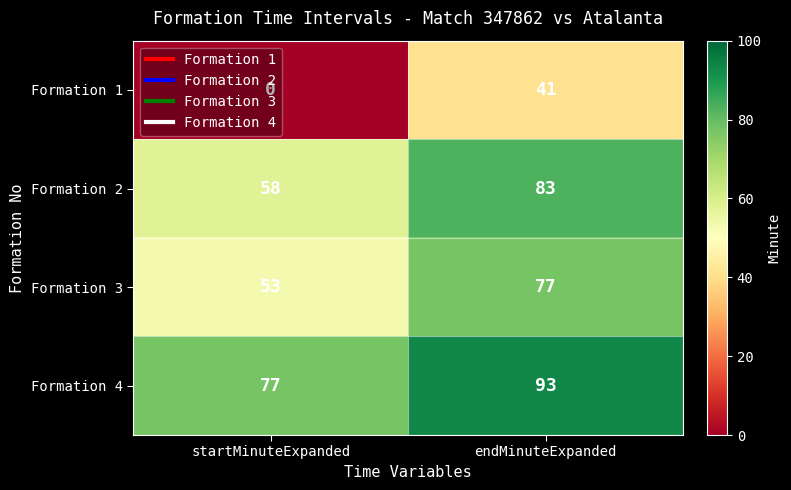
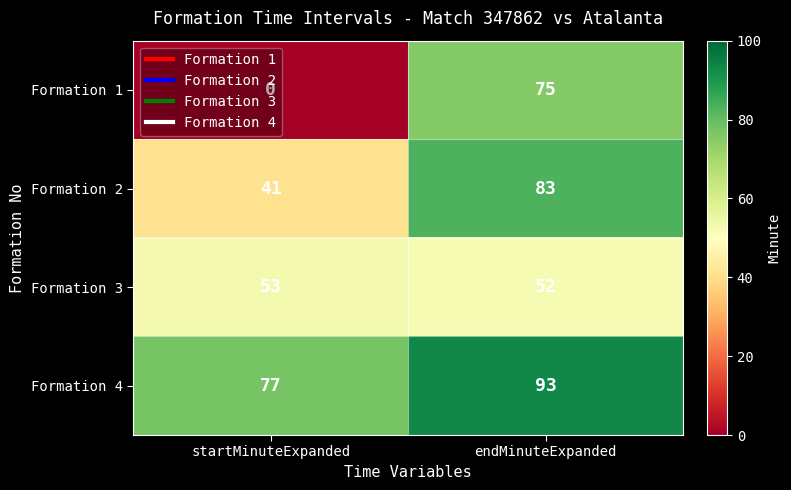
Formation 1, endMinuteExpanded: 41 -> 75
Formation 2, startMinuteExpanded: 58 -> 41
Formation 3, endMinuteExpanded: 77 -> 52
